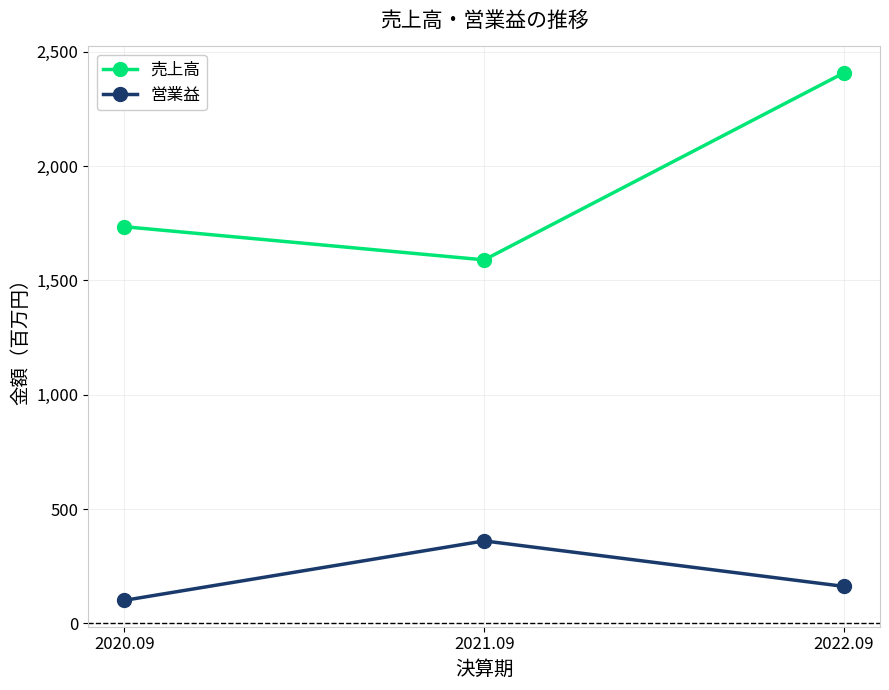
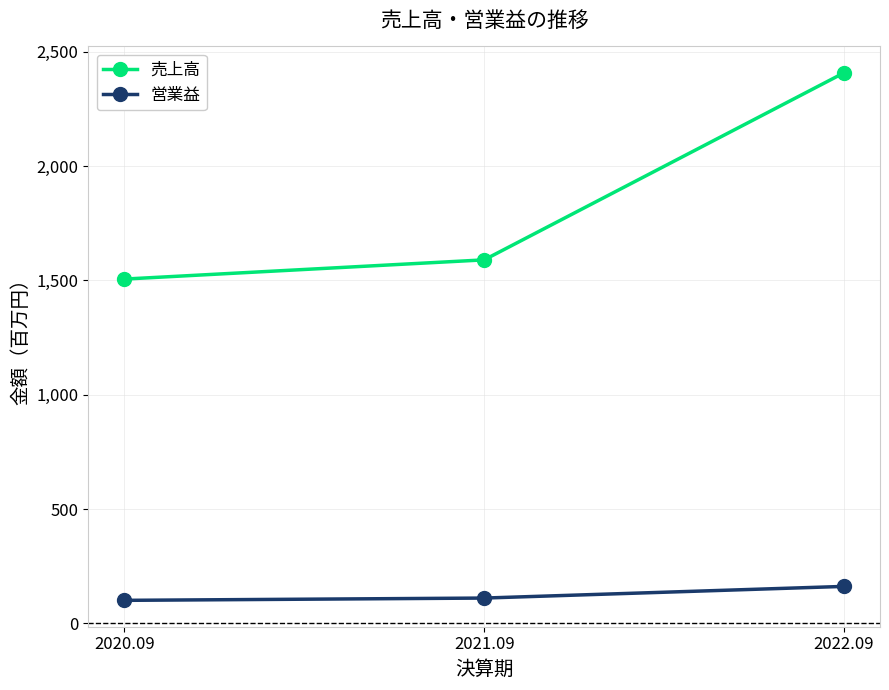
売上高, 2020.09: 1,740 -> 1,510
営業益, 2021.09: 360 -> 110
